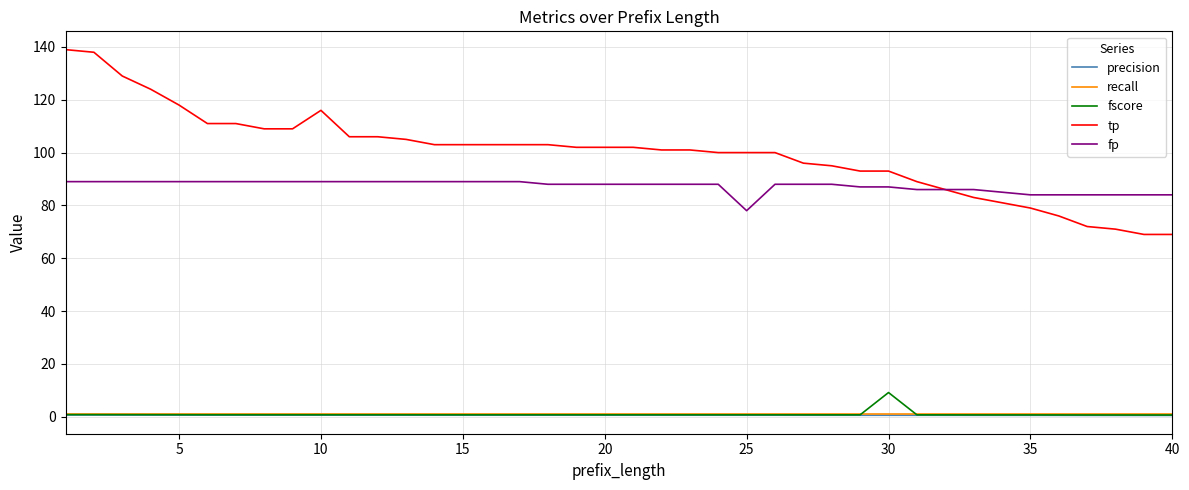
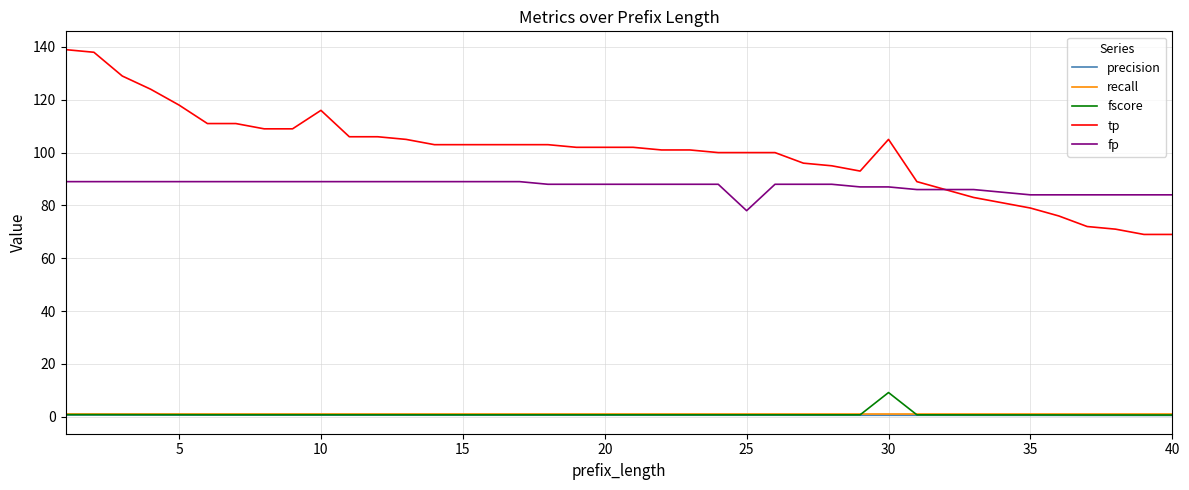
tp, 30: 93 -> 105
